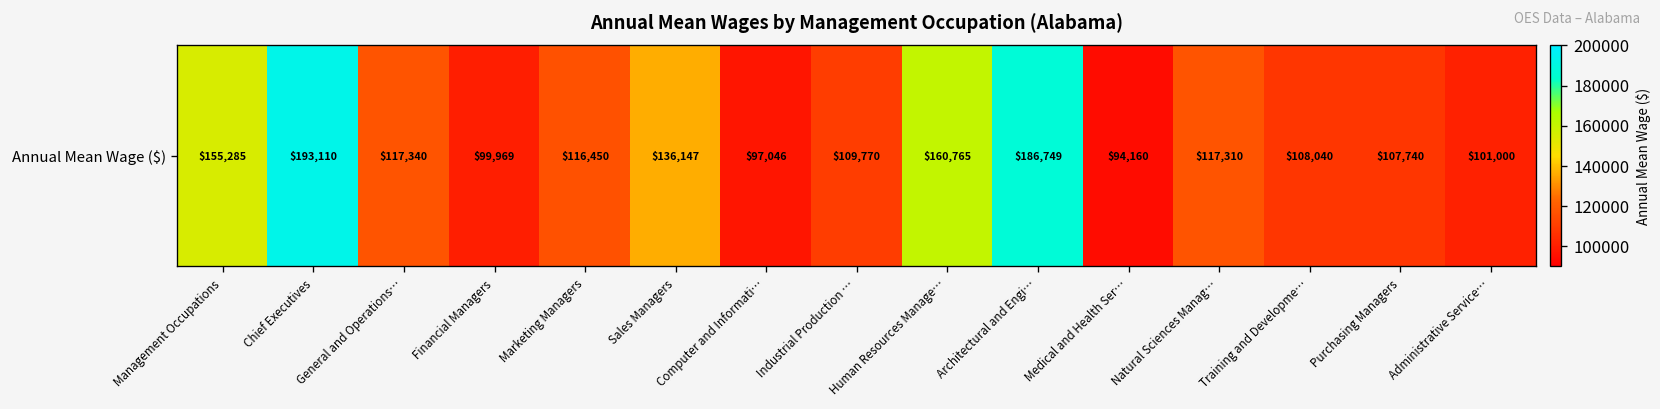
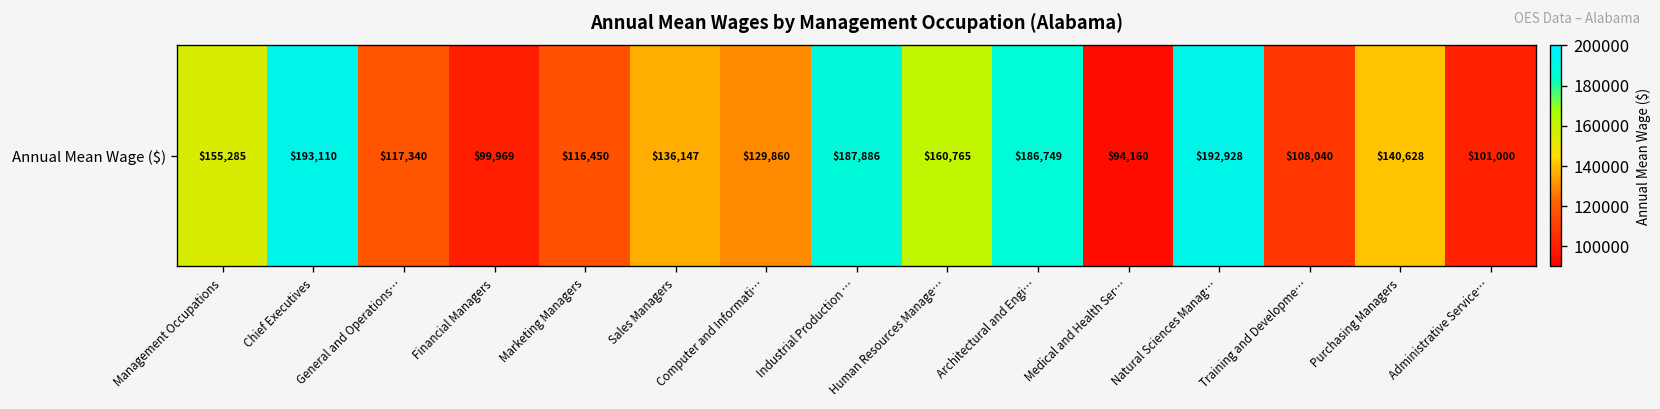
Annual Mean Wage ($), Computer and Informati…: $97,046 -> $129,860
Annual Mean Wage ($), Industrial Production …: $109,770 -> $187,886
Annual Mean Wage ($), Natural Sciences Manag…: $117,310 -> $192,928
Annual Mean Wage ($), Purchasing Managers: $107,740 -> $140,628
